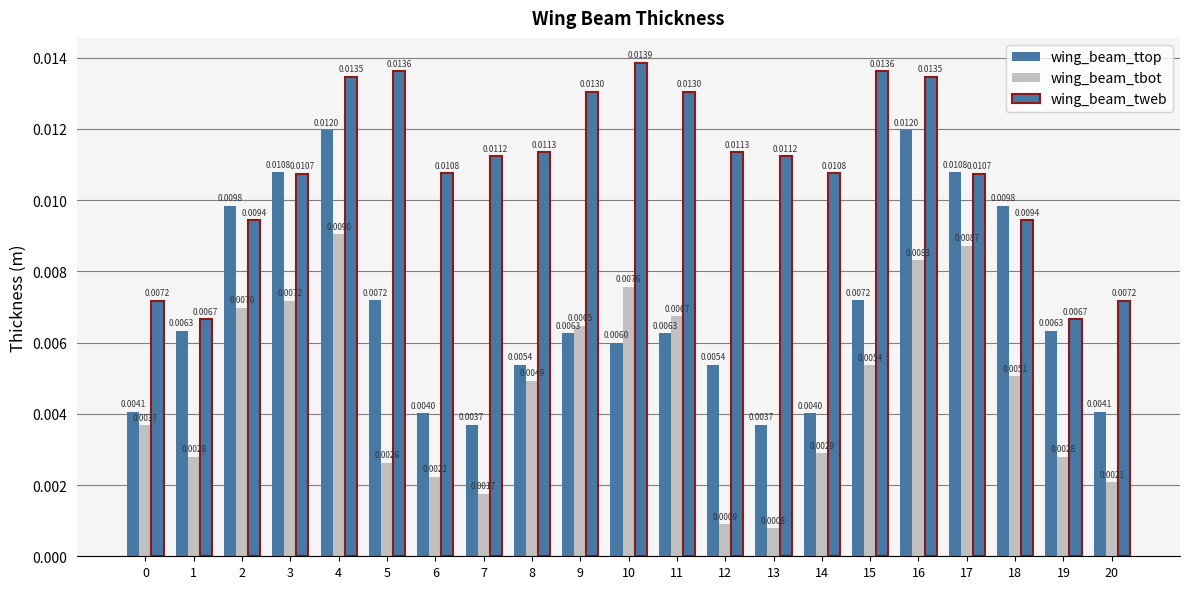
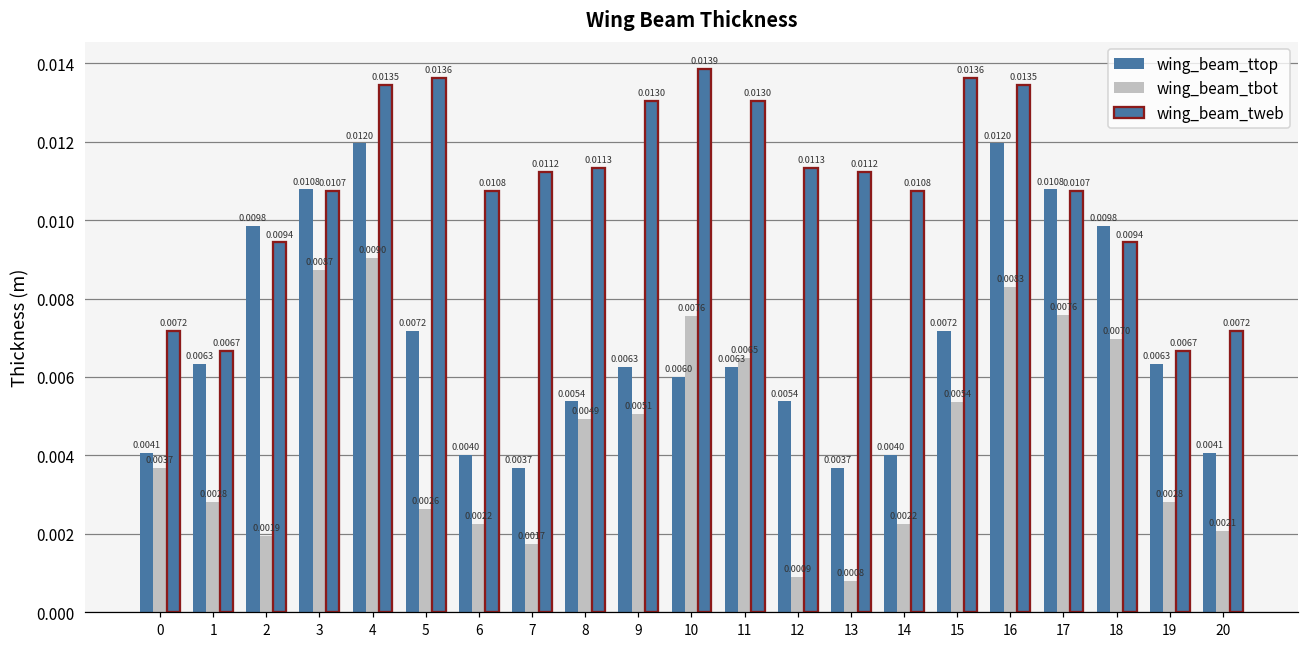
wing_beam_tbot, 2: 0.0070 -> 0.0019
wing_beam_tbot, 3: 0.0072 -> 0.0087
wing_beam_tbot, 9: 0.0065 -> 0.0051
wing_beam_tbot, 11: 0.0067 -> 0.0065
wing_beam_tbot, 14: 0.0029 -> 0.0022
wing_beam_tbot, 17: 0.0087 -> 0.0076
wing_beam_tbot, 18: 0.0051 -> 0.0070
